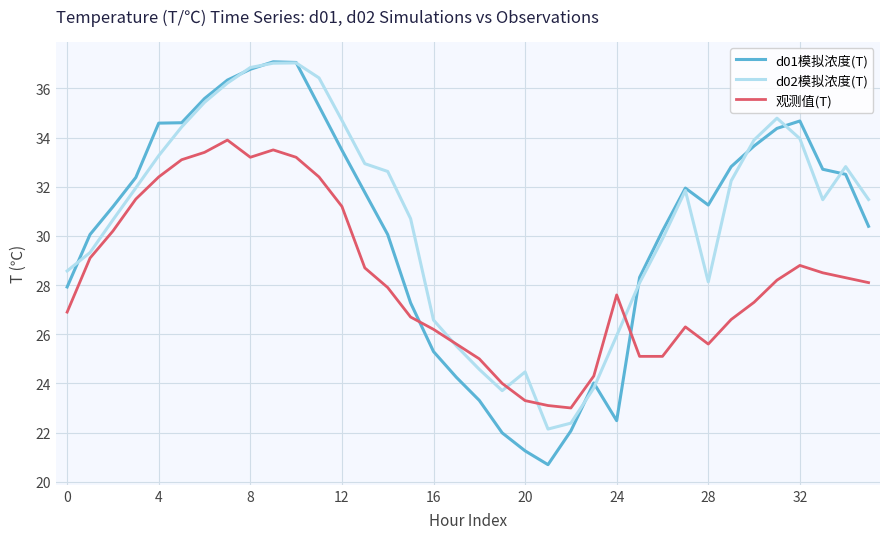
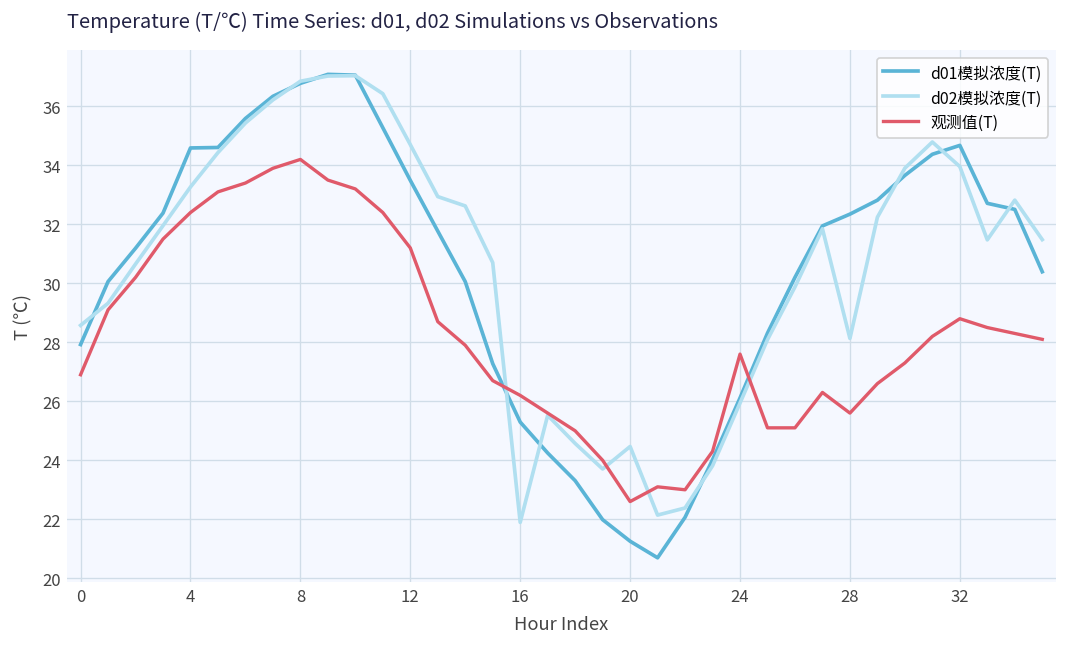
观测值(T), 8: 33.2 -> 34.2
d02模拟浓度(T), 16: 26.6 -> 21.9
观测值(T), 20: 23.3 -> 22.6
d01模拟浓度(T), 24: 22.5 -> 26.1
d01模拟浓度(T), 28: 31.3 -> 32.3
